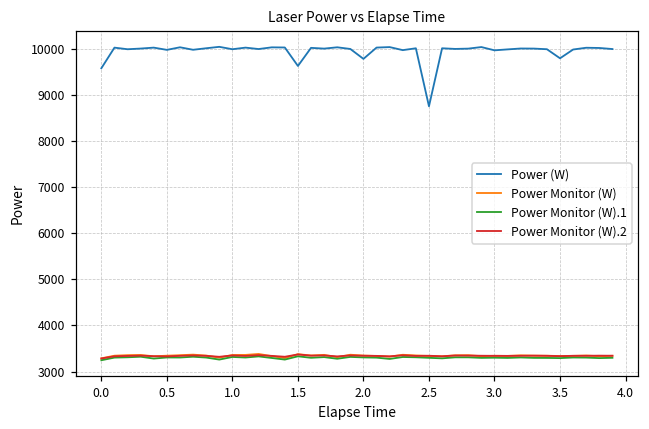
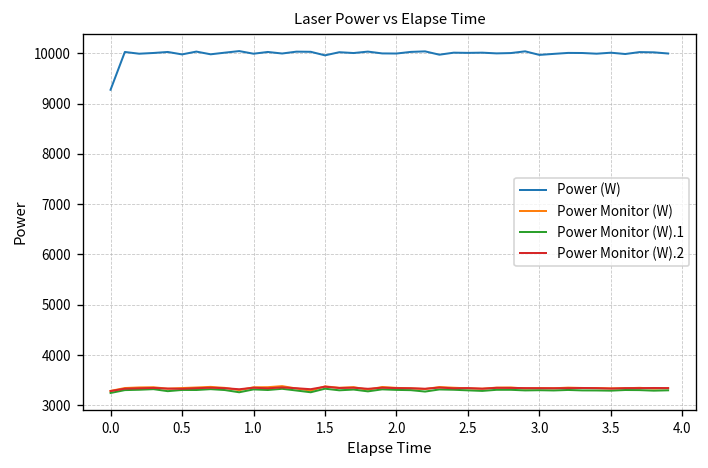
Power (W), 0.0: 9600 -> 9300
Power (W), 1.5: 9600 -> 10000
Power (W), 2.0: 9800 -> 10000
Power (W), 2.5: 8800 -> 10000
Power (W), 3.5: 9800 -> 10000
